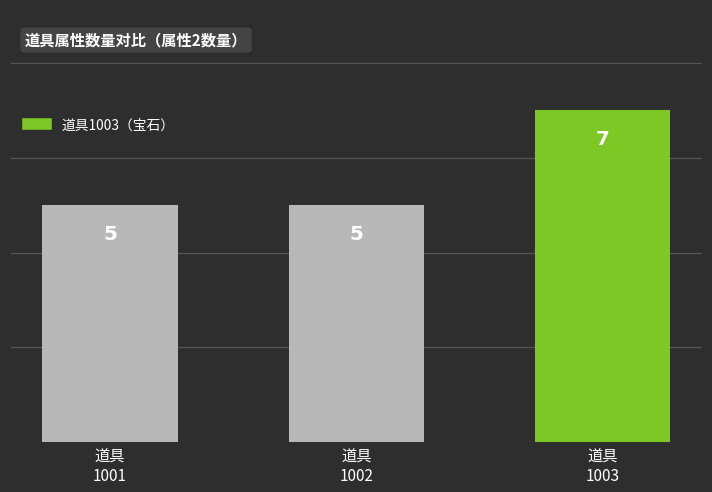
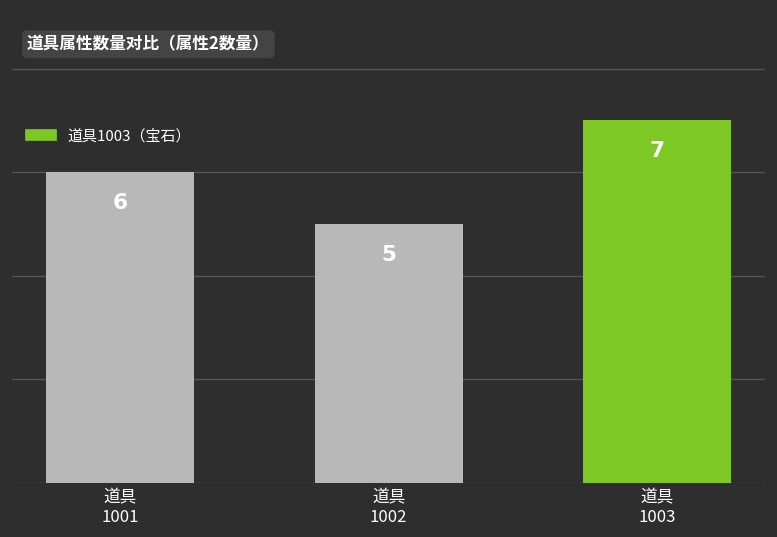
道具 1001: 5 -> 6
